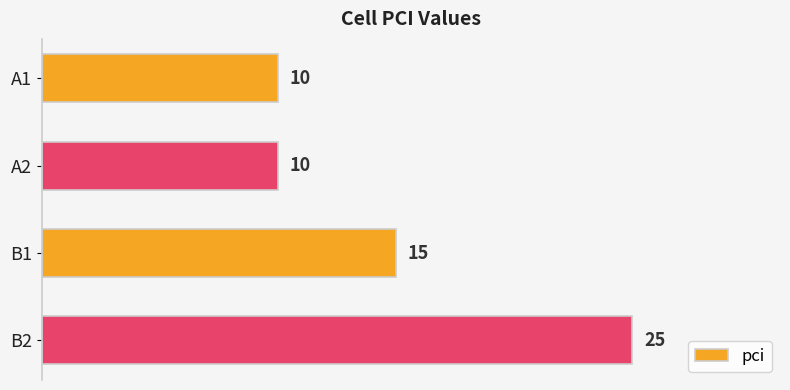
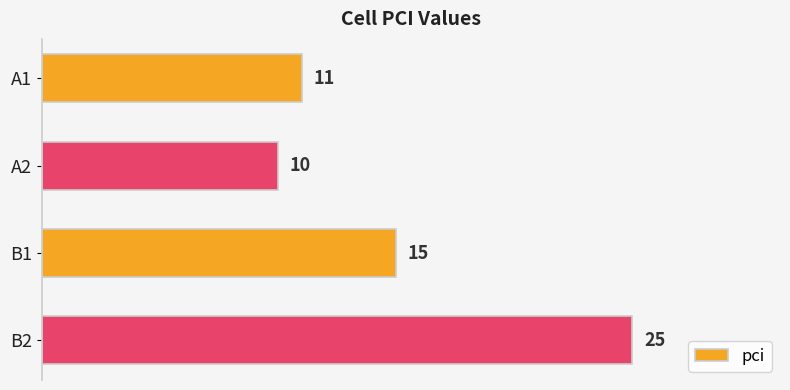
A1: 10 -> 11
